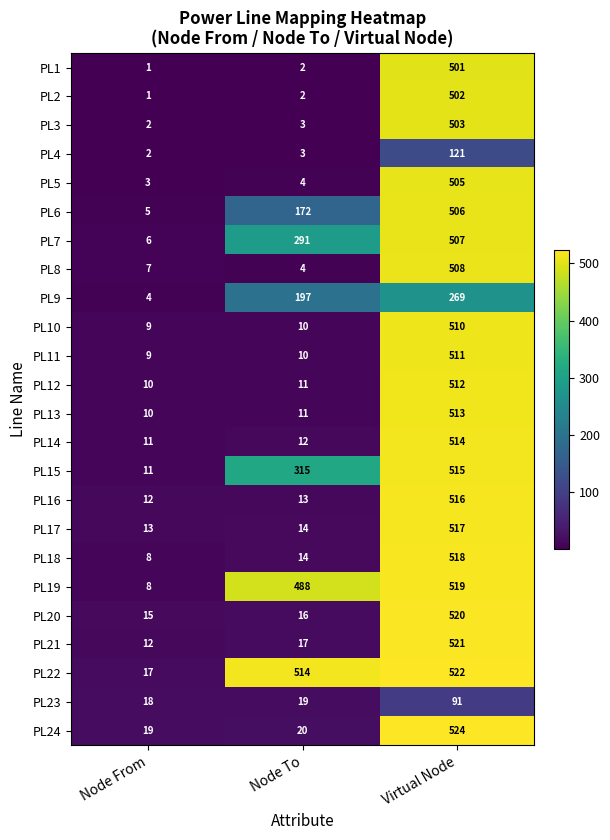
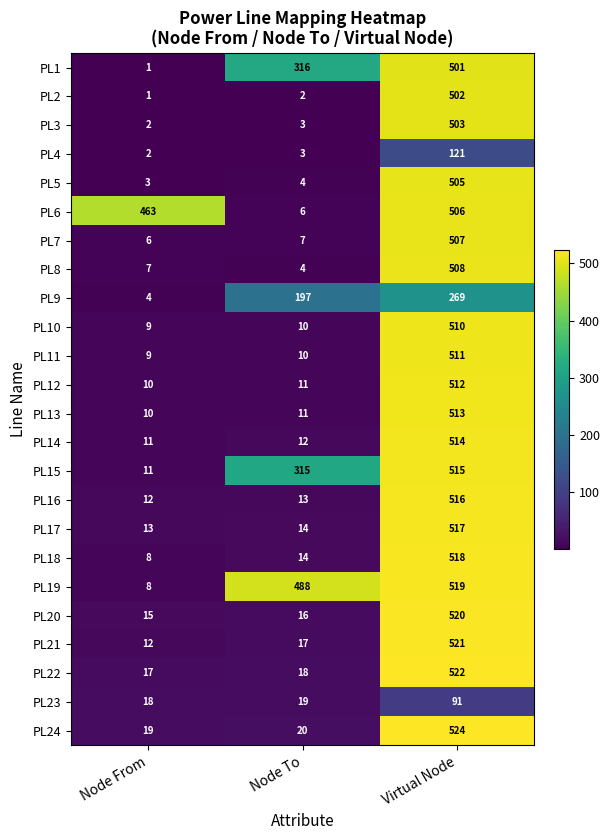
PL1, Node To: 2 -> 316
PL6, Node From: 5 -> 463
PL6, Node To: 172 -> 6
PL7, Node To: 291 -> 7
PL22, Node To: 514 -> 18
